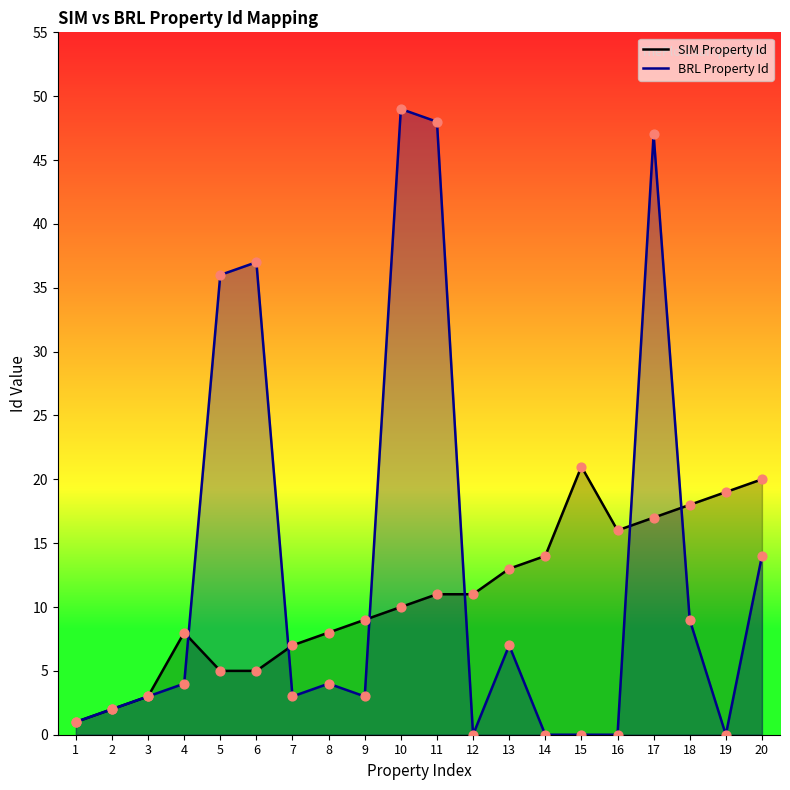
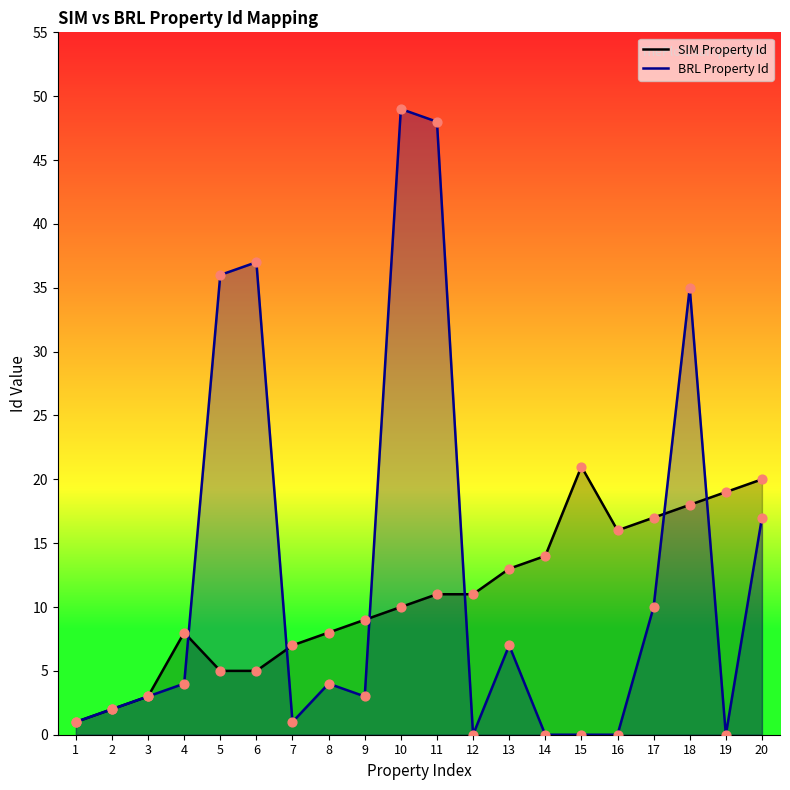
BRL Property Id, 7: 3 -> 1
BRL Property Id, 17: 47 -> 10
BRL Property Id, 18: 9 -> 35
BRL Property Id, 20: 14 -> 17
